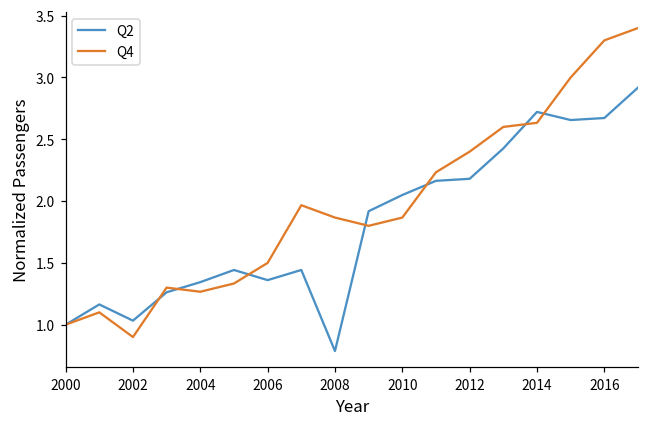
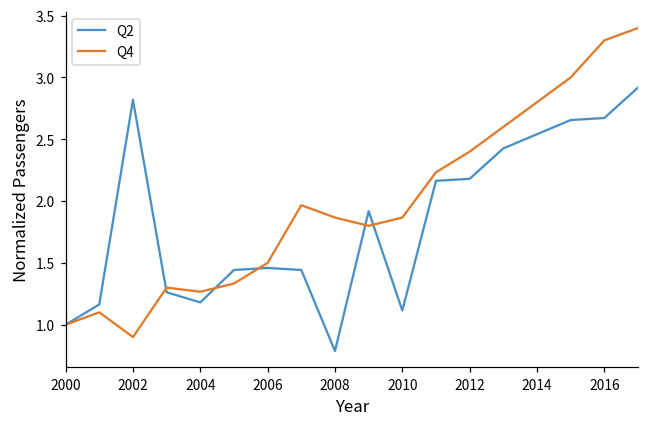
Q2, 2002: 1.03 -> 2.82
Q2, 2004: 1.34 -> 1.18
Q2, 2006: 1.36 -> 1.46
Q2, 2010: 2.05 -> 1.11
Q2, 2014: 2.72 -> 2.54
Q4, 2014: 2.63 -> 2.80
